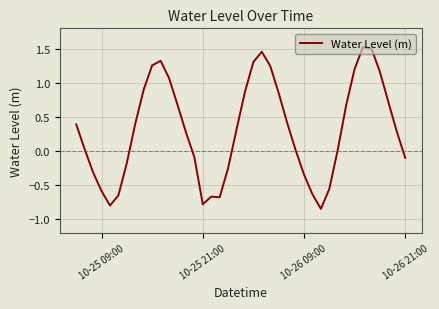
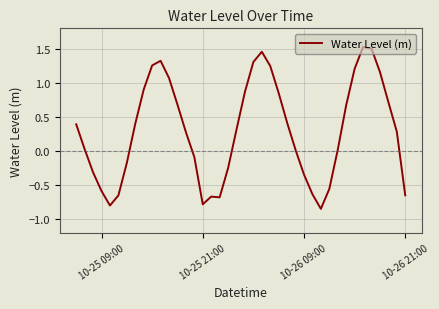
10-26 21:00: -0.1 -> -0.7
